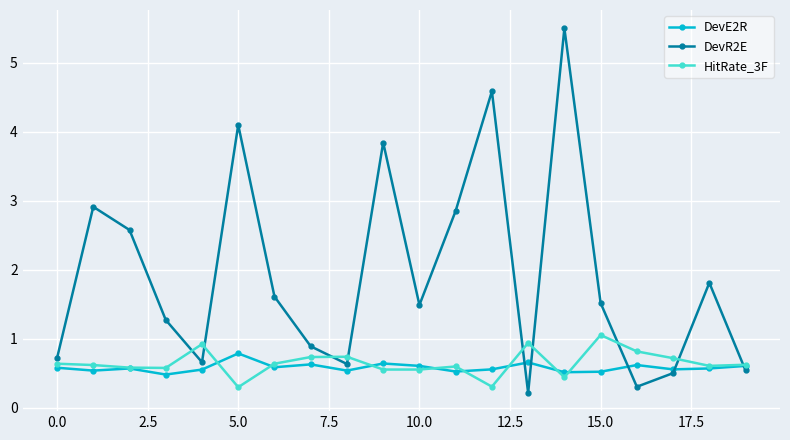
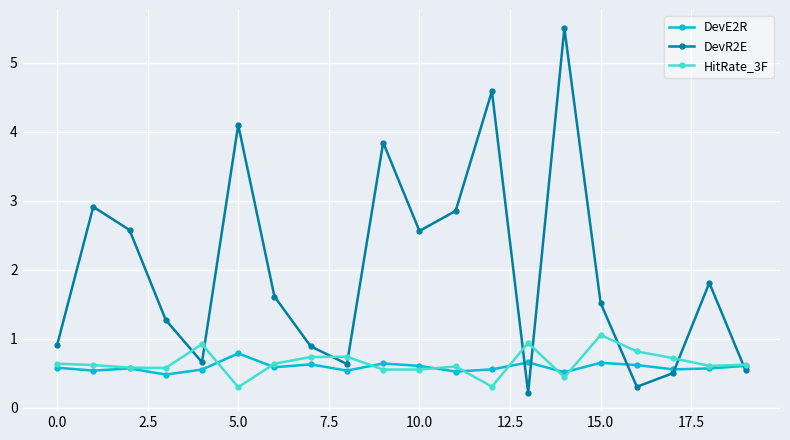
DevR2E, 0.0: 0.7 -> 0.9
DevR2E, 10.0: 1.5 -> 2.6
DevE2R, 15.0: 0.5 -> 0.7
